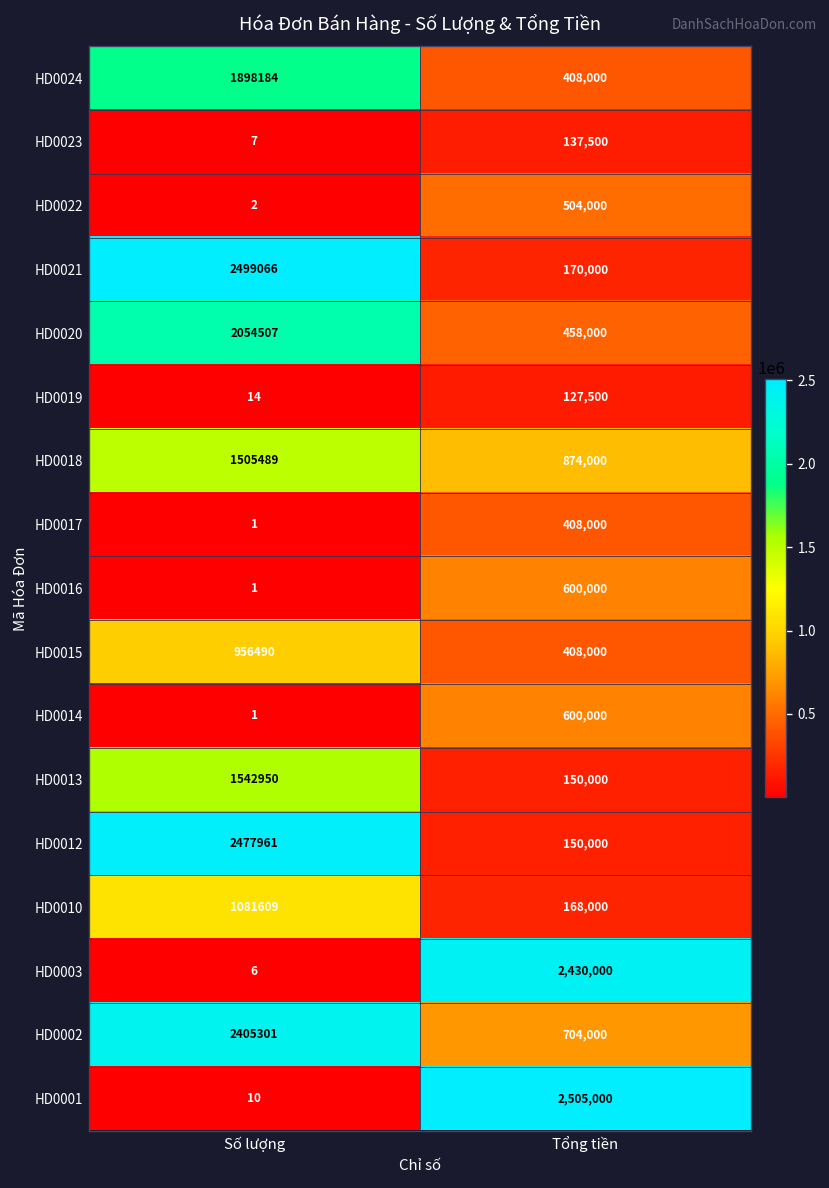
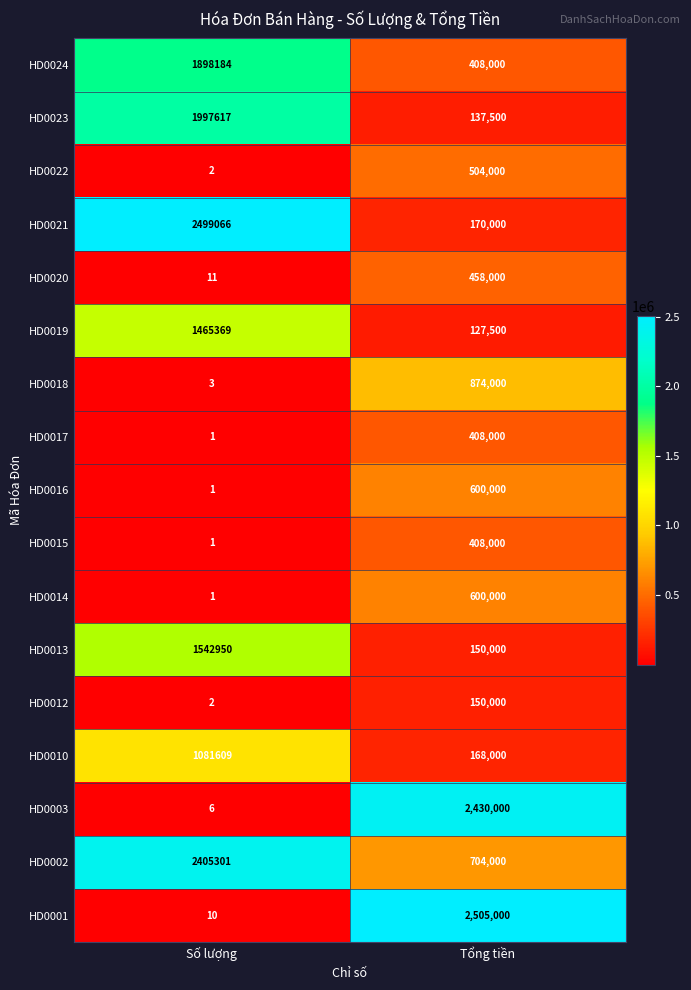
HD0023, Số lượng: 7 -> 1997617
HD0020, Số lượng: 2054507 -> 11
HD0019, Số lượng: 14 -> 1465369
HD0018, Số lượng: 1505489 -> 3
HD0015, Số lượng: 956490 -> 1
HD0012, Số lượng: 2477961 -> 2
